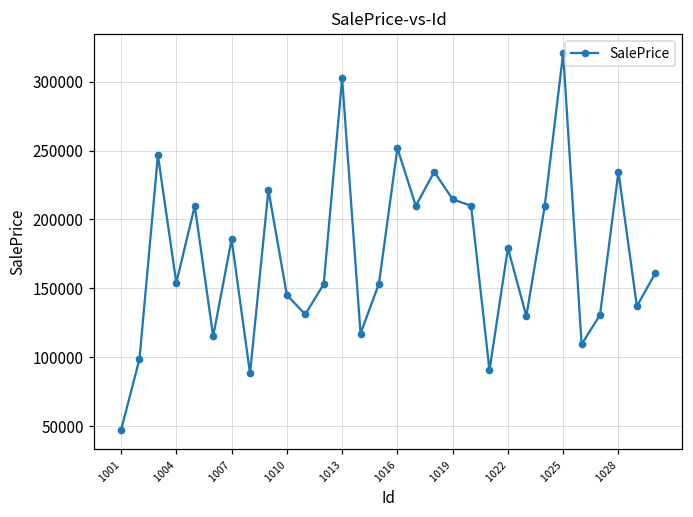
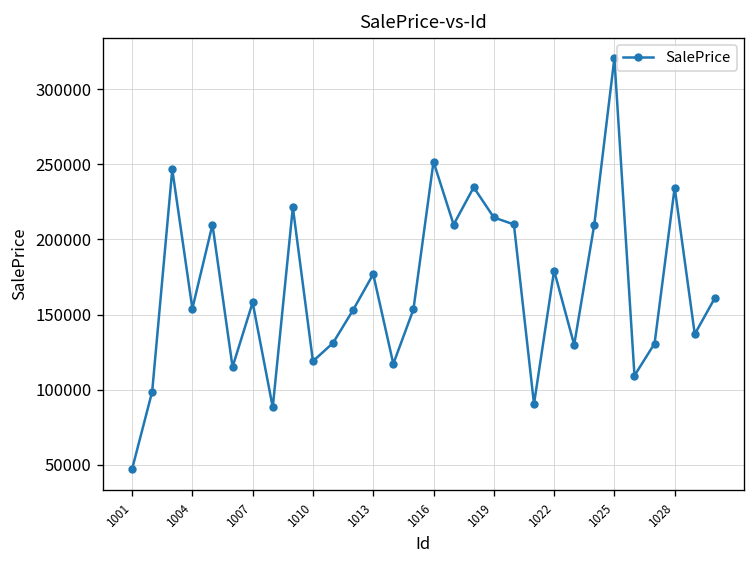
1007: 186000 -> 158000
1010: 145000 -> 119000
1013: 302000 -> 177000
